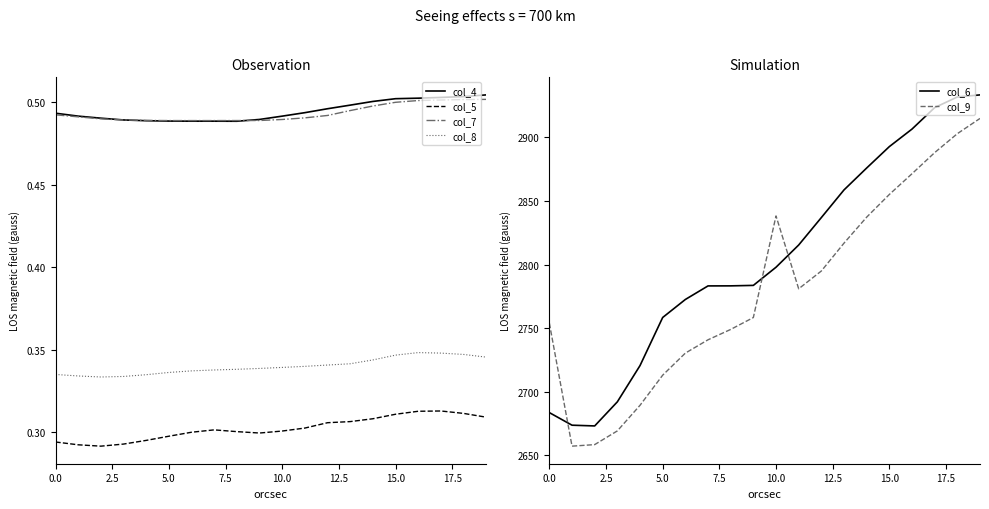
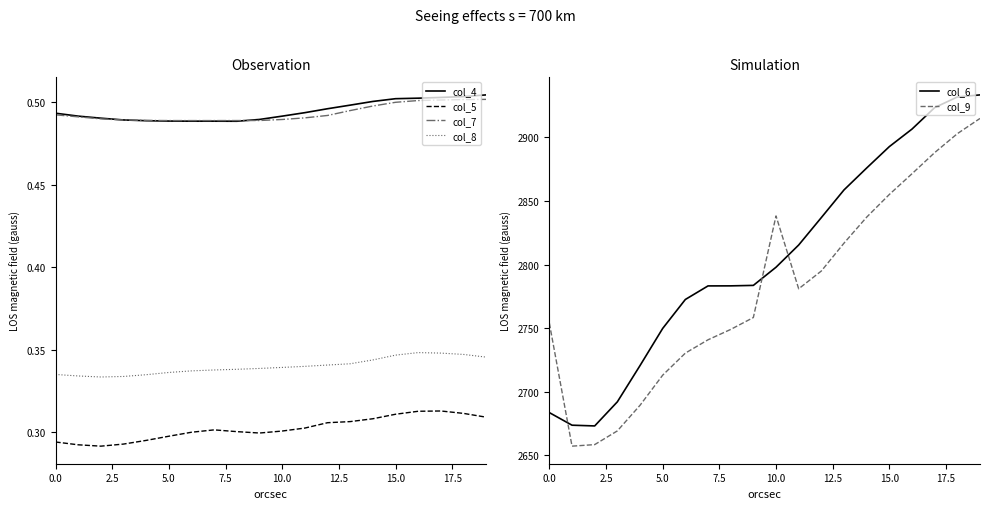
Simulation, col_6, 5.0: 2758 -> 2750
